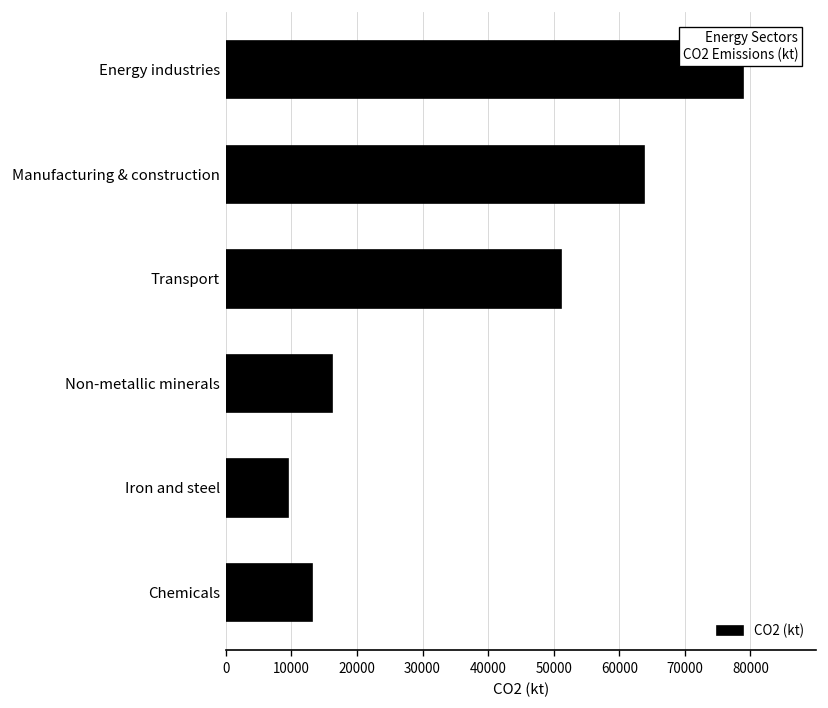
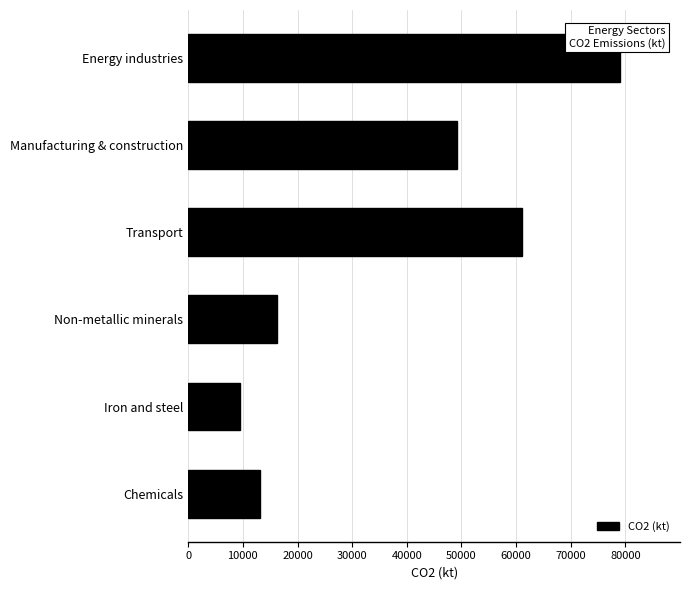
Manufacturing & construction: 64000 -> 49000
Transport: 51000 -> 61000
